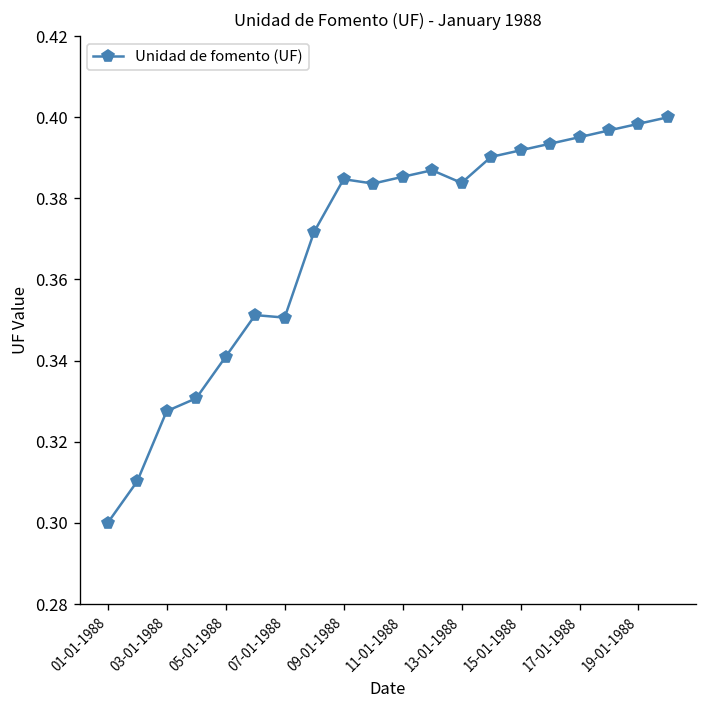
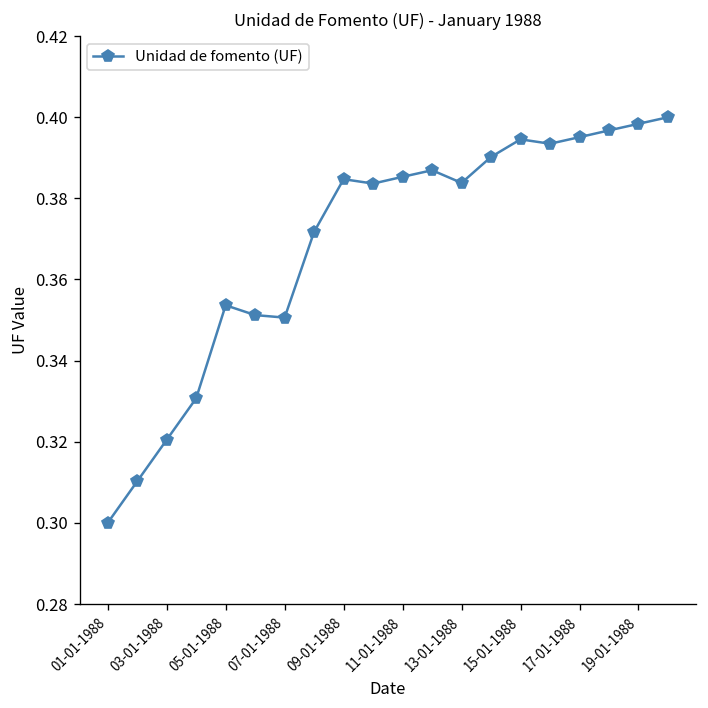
03-01-1988: 0.328 -> 0.320
05-01-1988: 0.341 -> 0.354
15-01-1988: 0.392 -> 0.395
